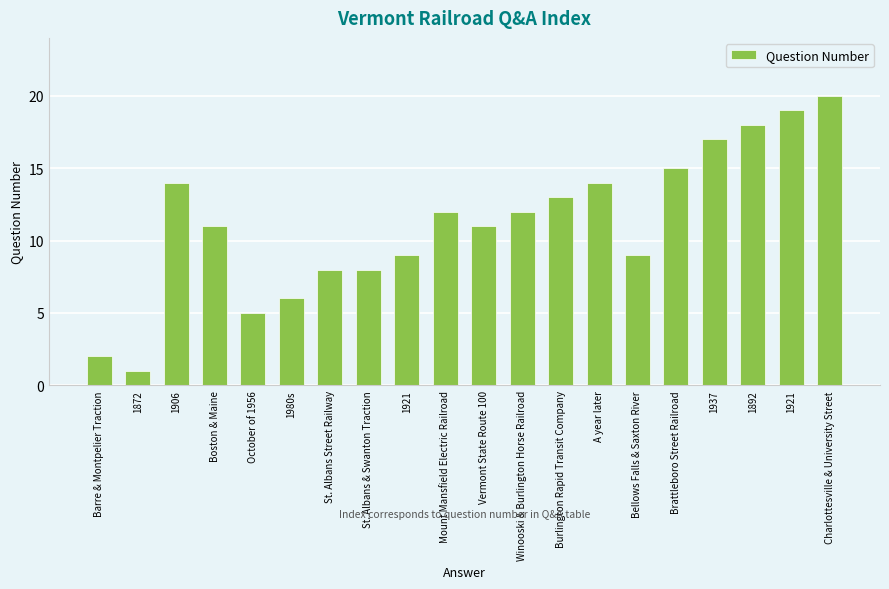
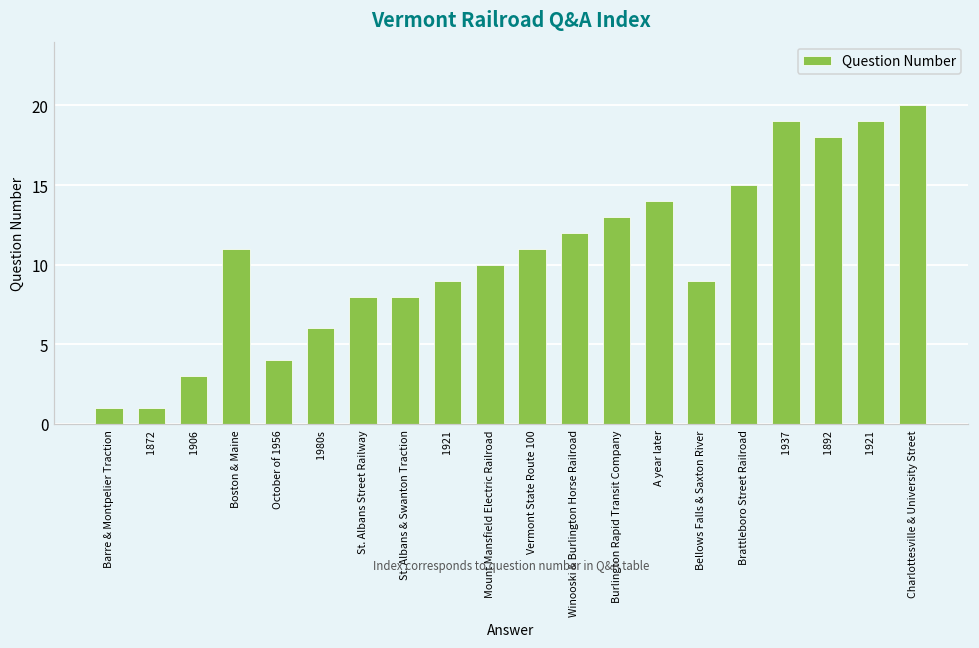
Barre & Montpelier Traction: 2 -> 1
1906: 14 -> 3
October of 1956: 5 -> 4
Mount Mansfield Electric Railroad: 12 -> 10
1937: 17 -> 19
